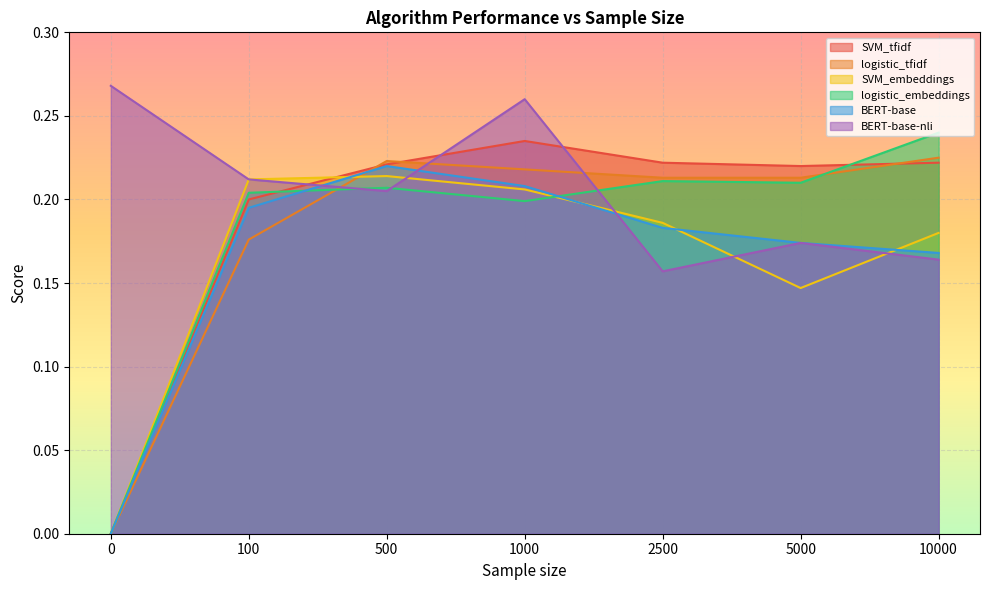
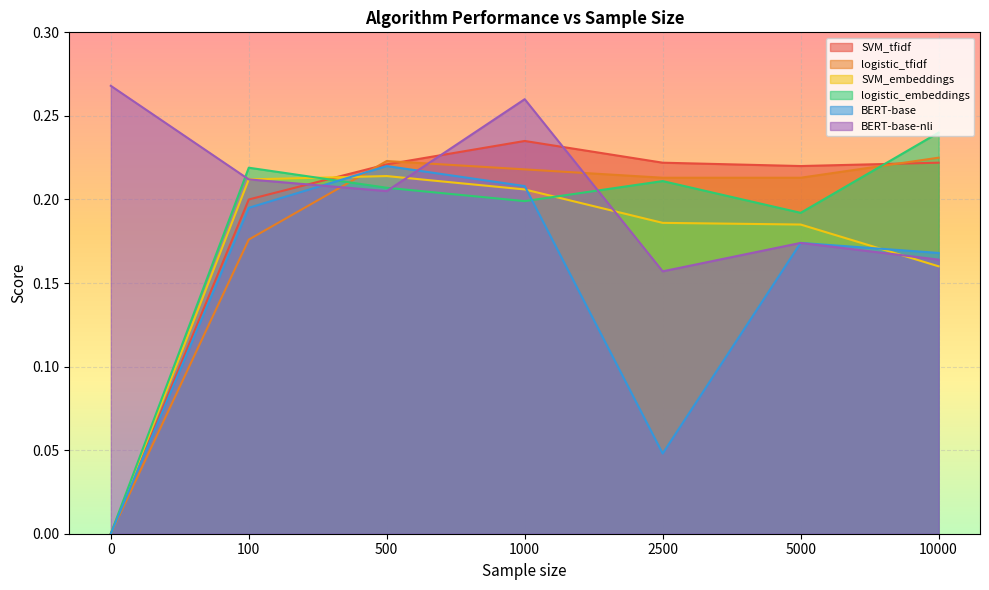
logistic_embeddings, 100: 0.204 -> 0.219
BERT-base, 2500: 0.183 -> 0.048
SVM_embeddings, 5000: 0.147 -> 0.185
logistic_embeddings, 5000: 0.210 -> 0.192
SVM_embeddings, 10000: 0.18 -> 0.16
